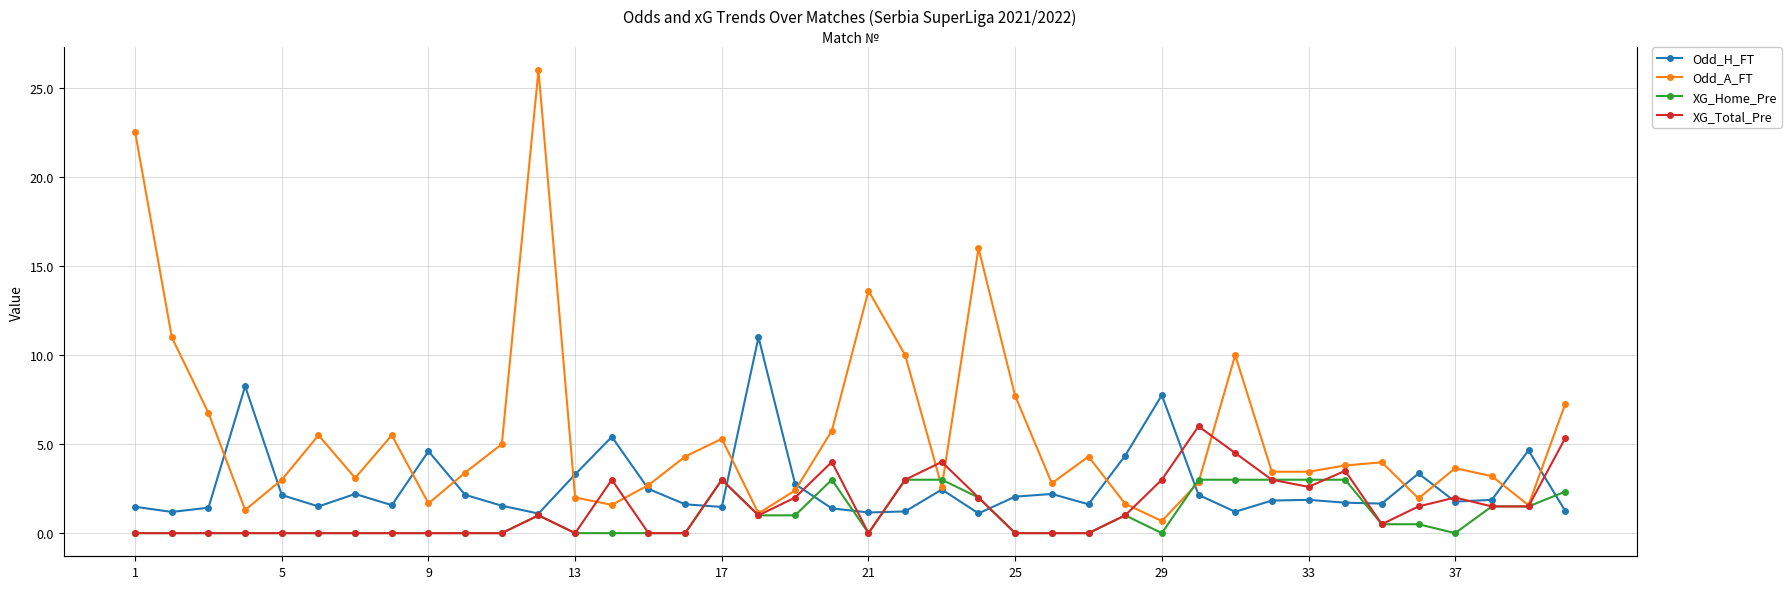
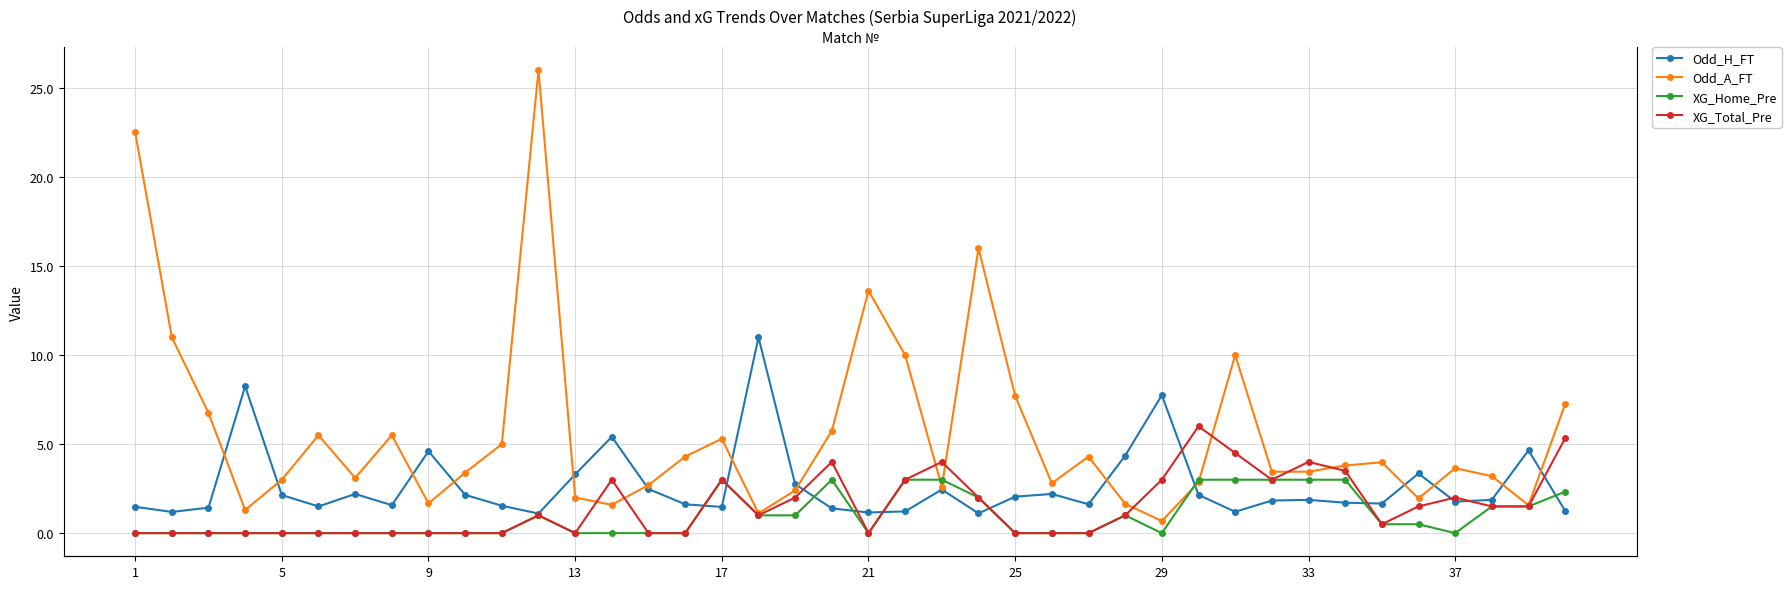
XG_Total_Pre, 33: 2.6 -> 4.0
